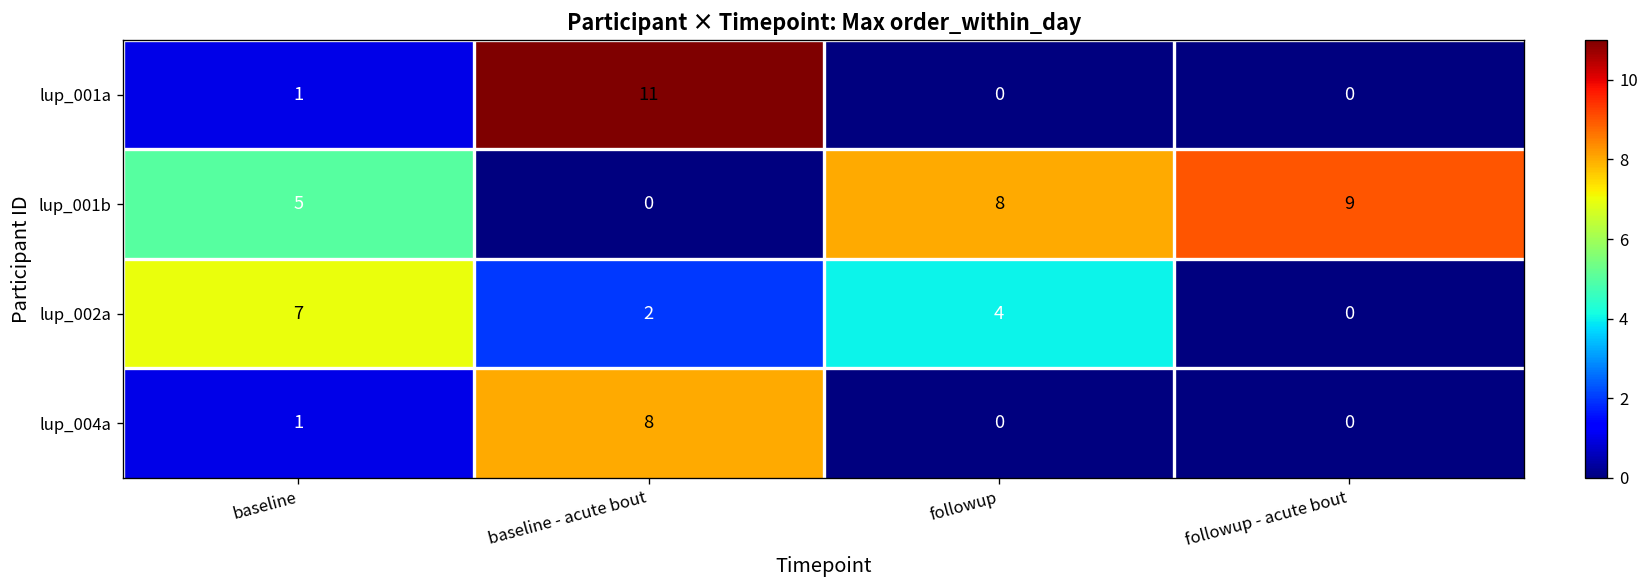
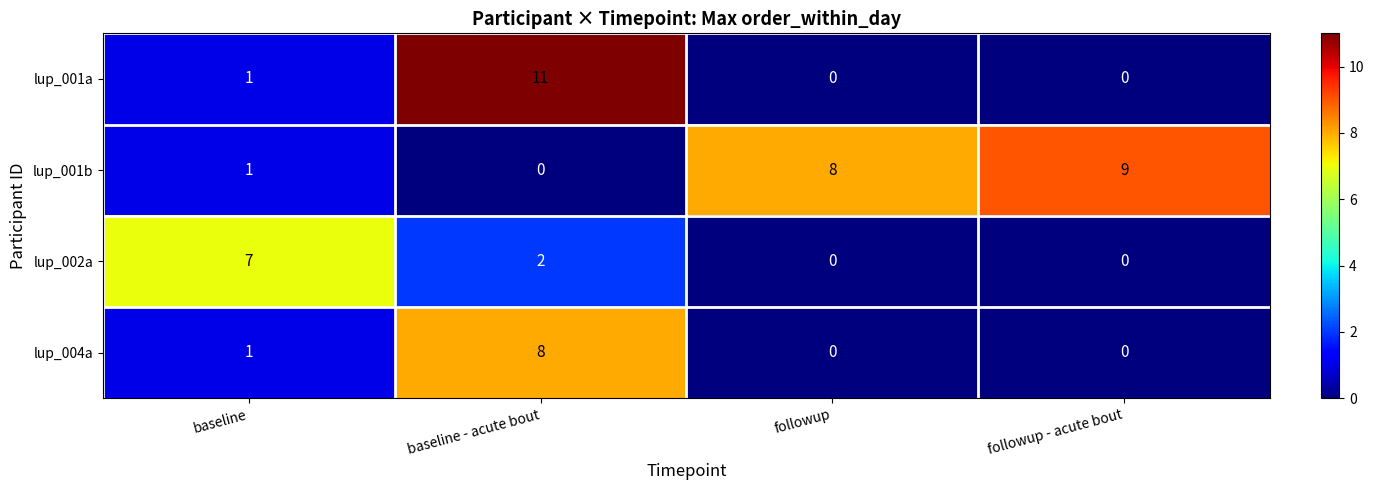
lup_001b, baseline: 5 -> 1
lup_002a, followup: 4 -> 0
